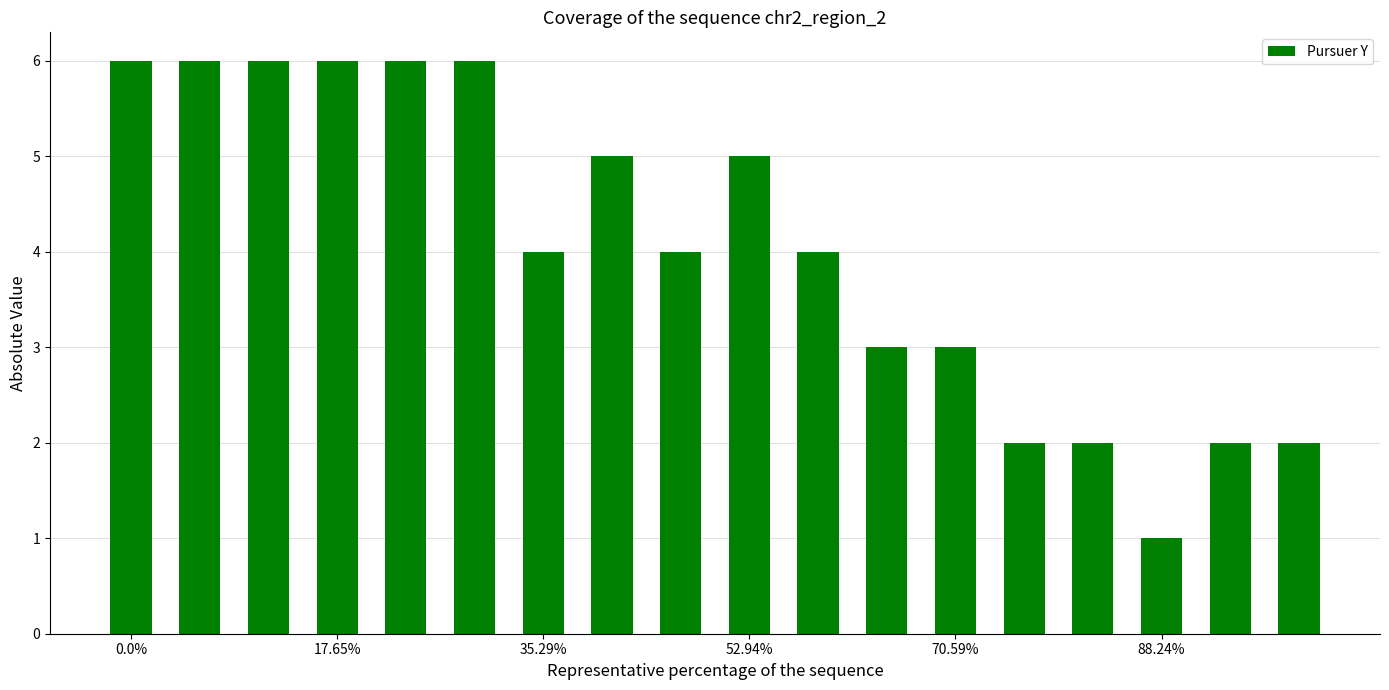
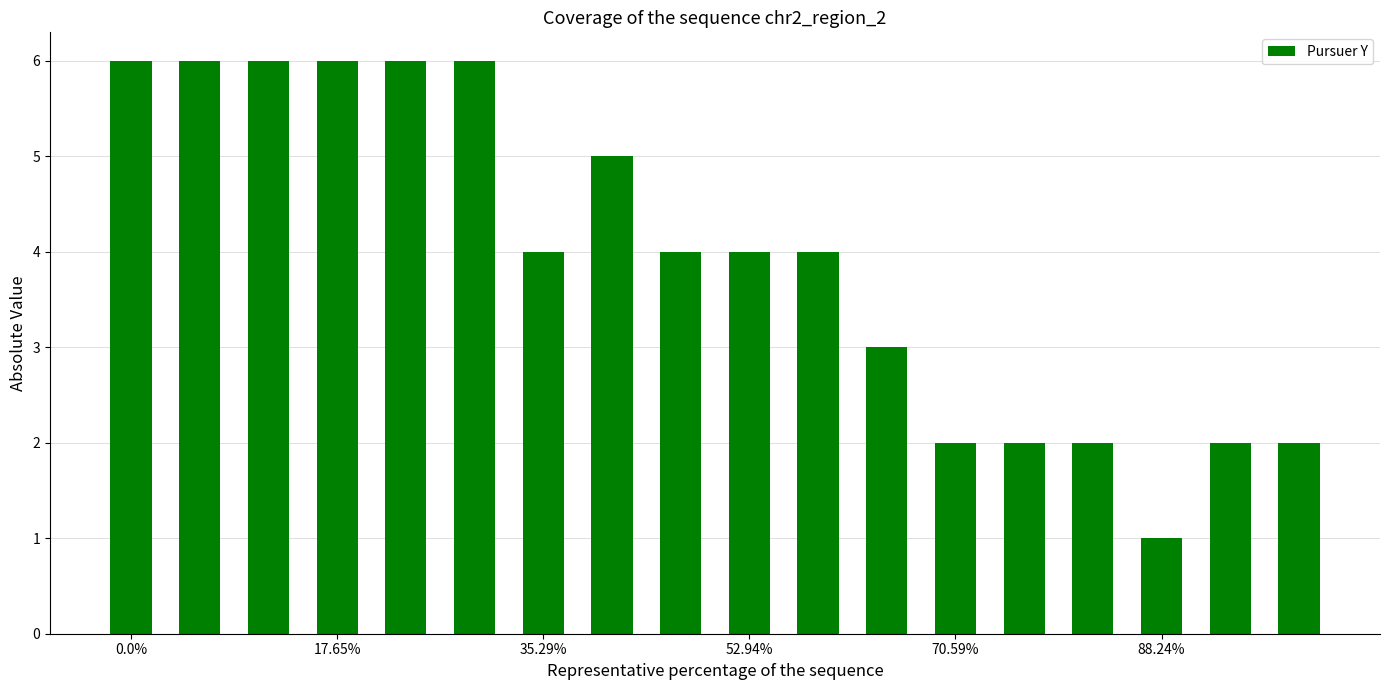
52.94%: 5 -> 4
70.59%: 3 -> 2
